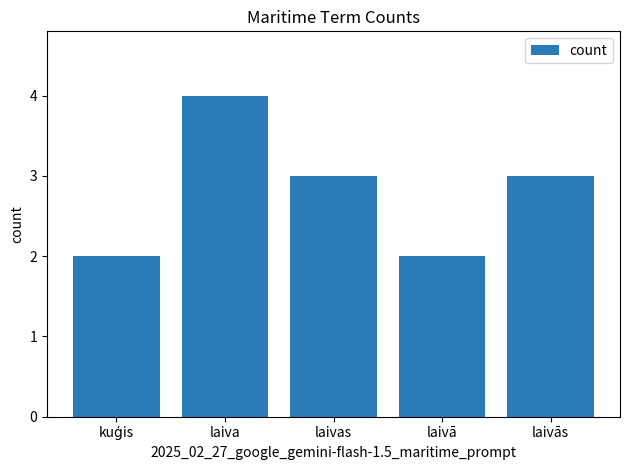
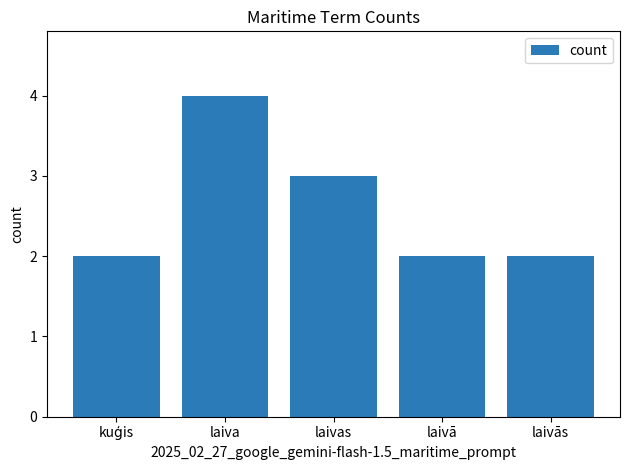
laivās: 3 -> 2
